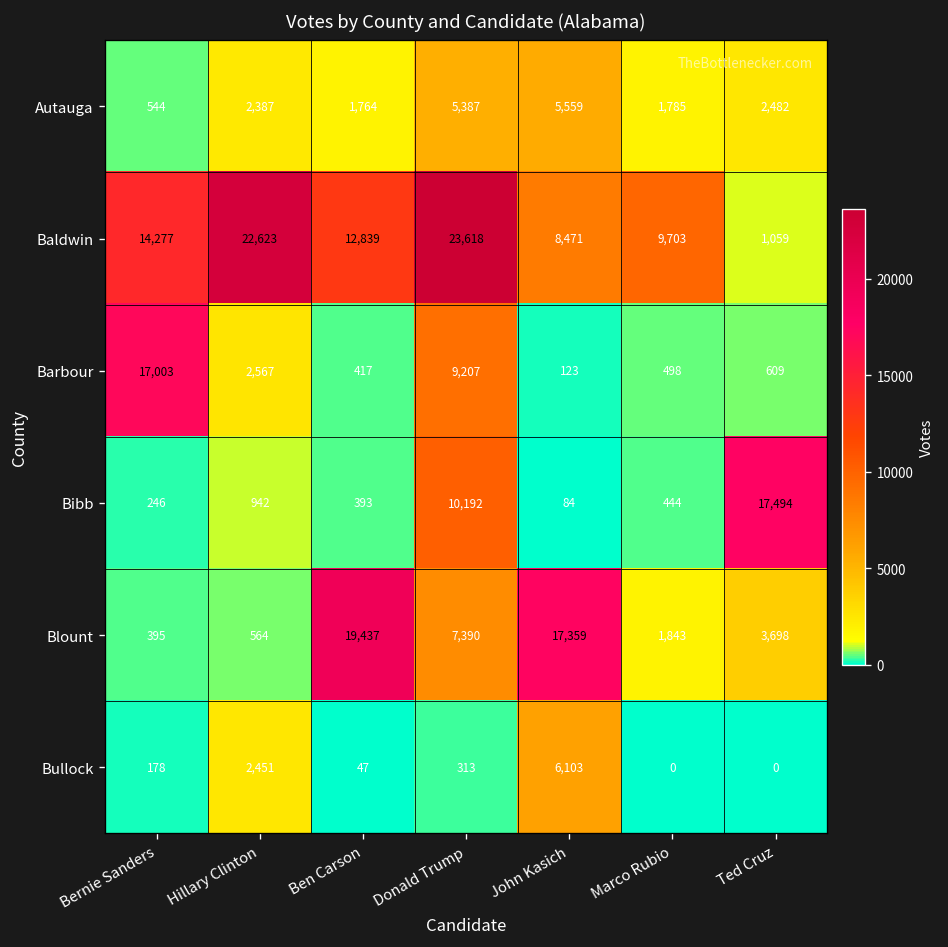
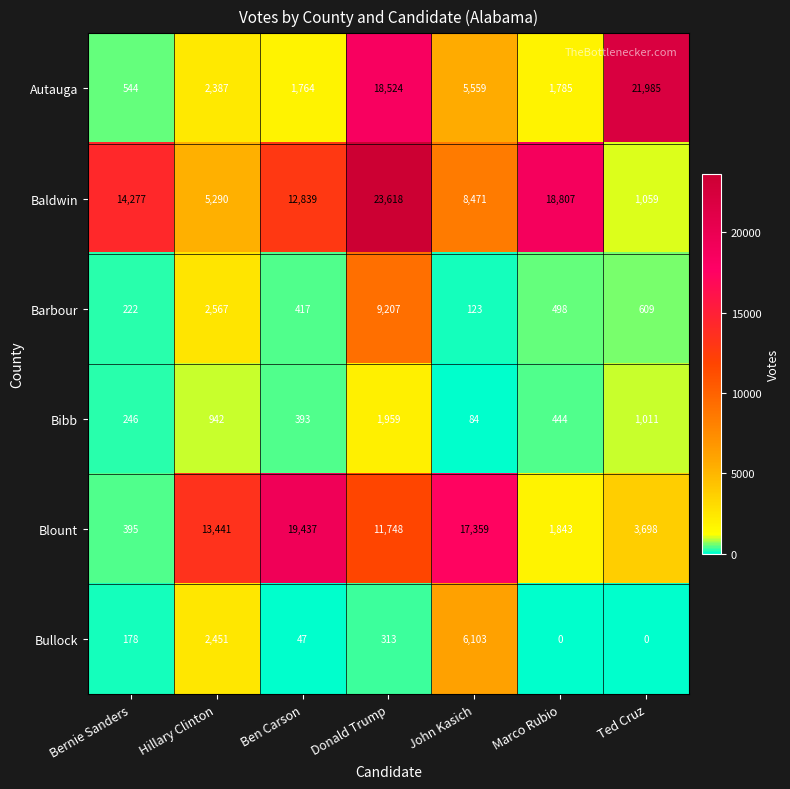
Autauga, Donald Trump: 5,387 -> 18,524
Autauga, Ted Cruz: 2,482 -> 21,985
Baldwin, Hillary Clinton: 22,623 -> 5,290
Baldwin, Marco Rubio: 9,703 -> 18,807
Barbour, Bernie Sanders: 17,003 -> 222
Bibb, Donald Trump: 10,192 -> 1,959
Bibb, Ted Cruz: 17,494 -> 1,011
Blount, Hillary Clinton: 564 -> 13,441
Blount, Donald Trump: 7,390 -> 11,748
